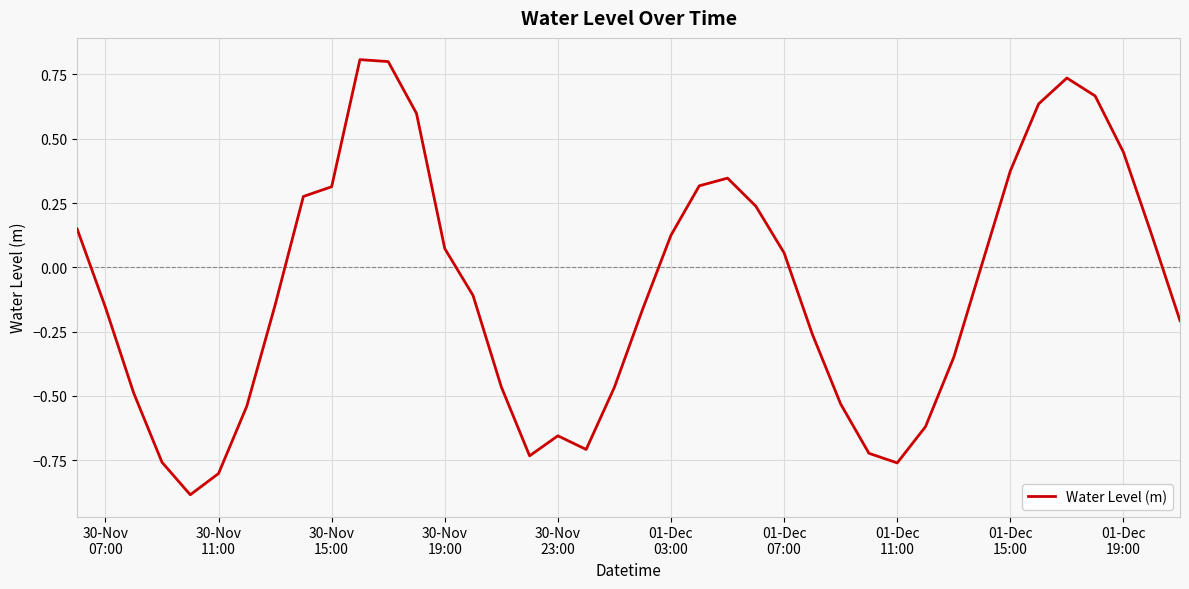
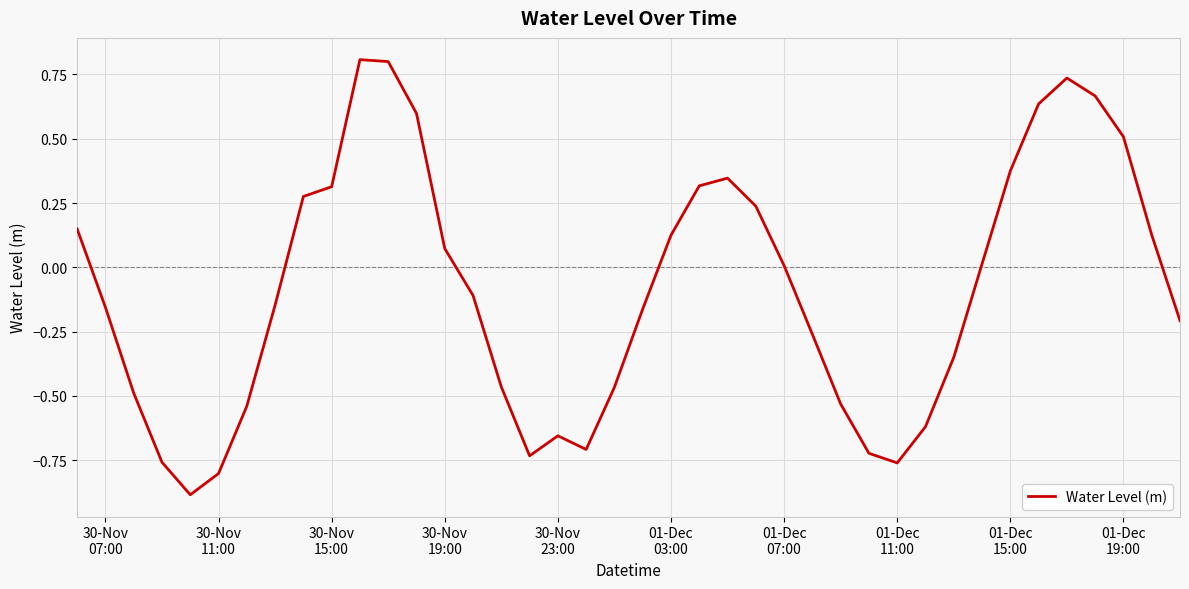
01-Dec 07:00: 0.06 -> 0.01
01-Dec 19:00: 0.45 -> 0.51
